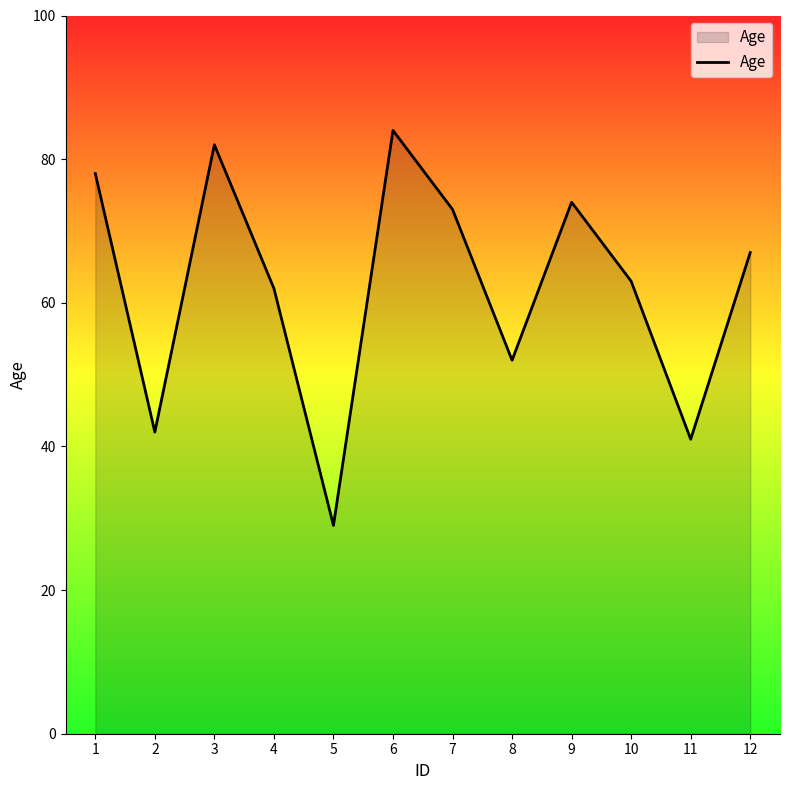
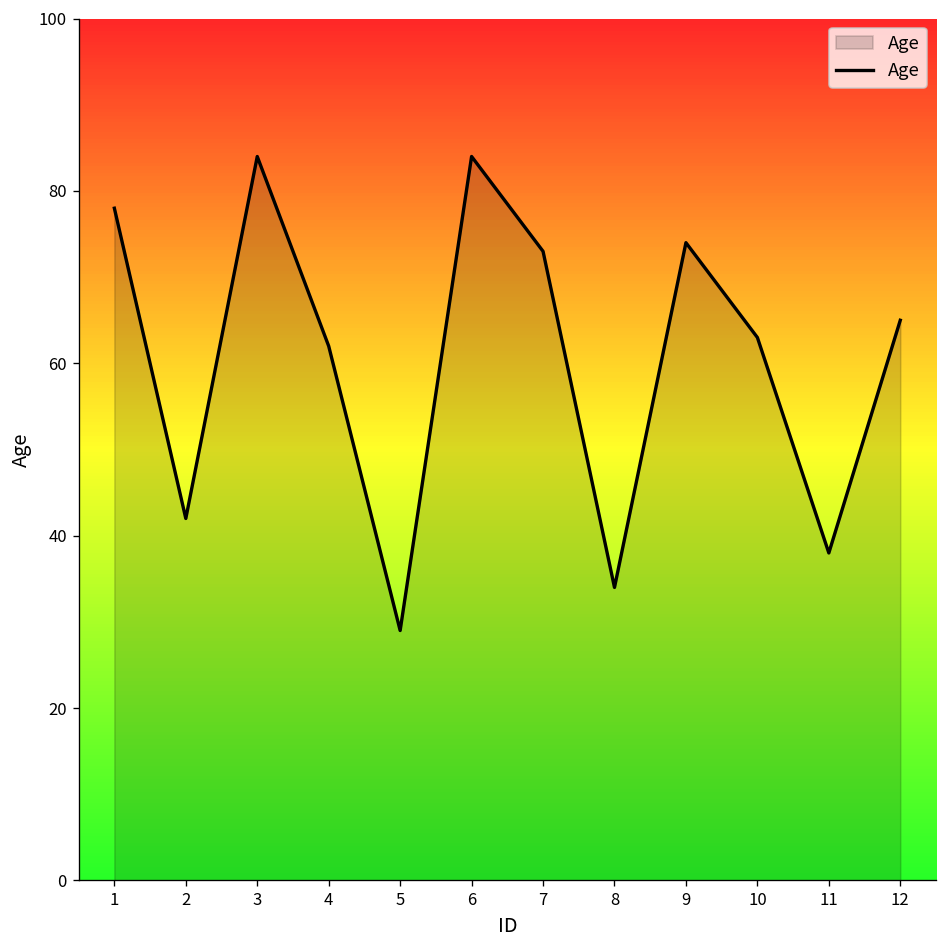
3: 82 -> 84
8: 52 -> 34
11: 41 -> 38
12: 67 -> 65
